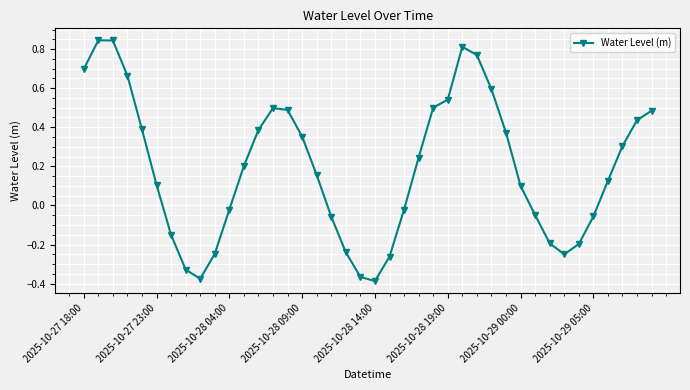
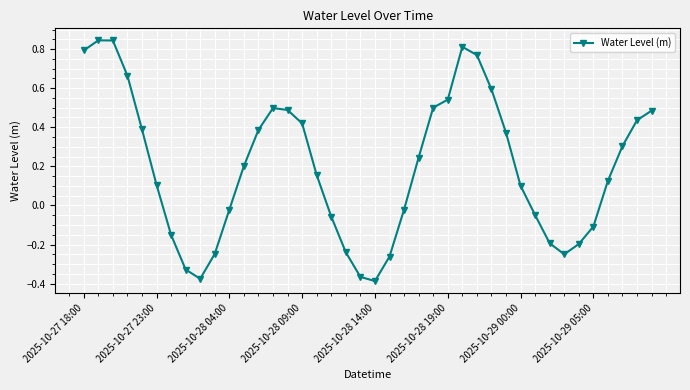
2025-10-27 18:00: 0.70 -> 0.79
2025-10-28 09:00: 0.35 -> 0.42
2025-10-29 05:00: -0.06 -> -0.11
